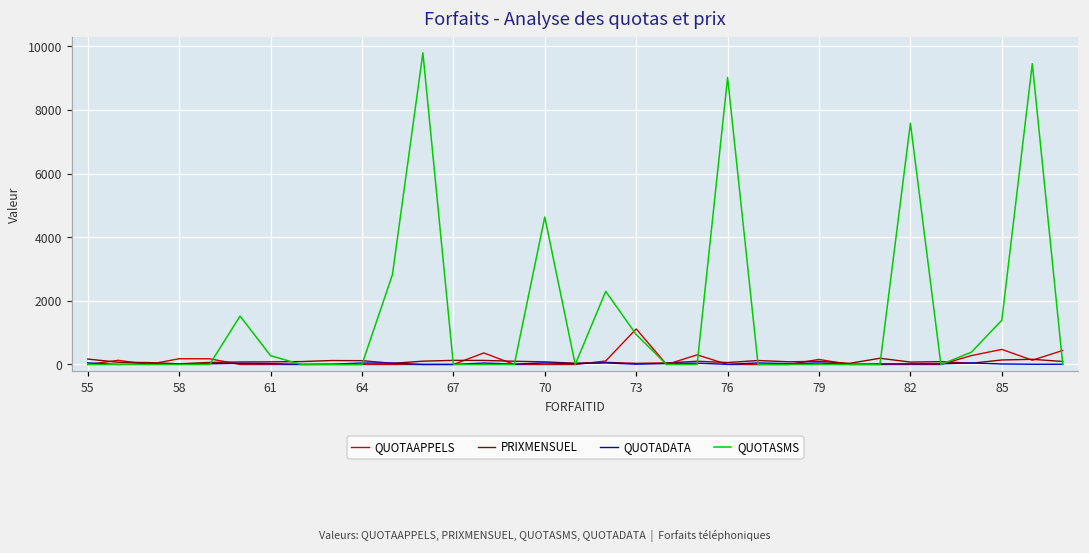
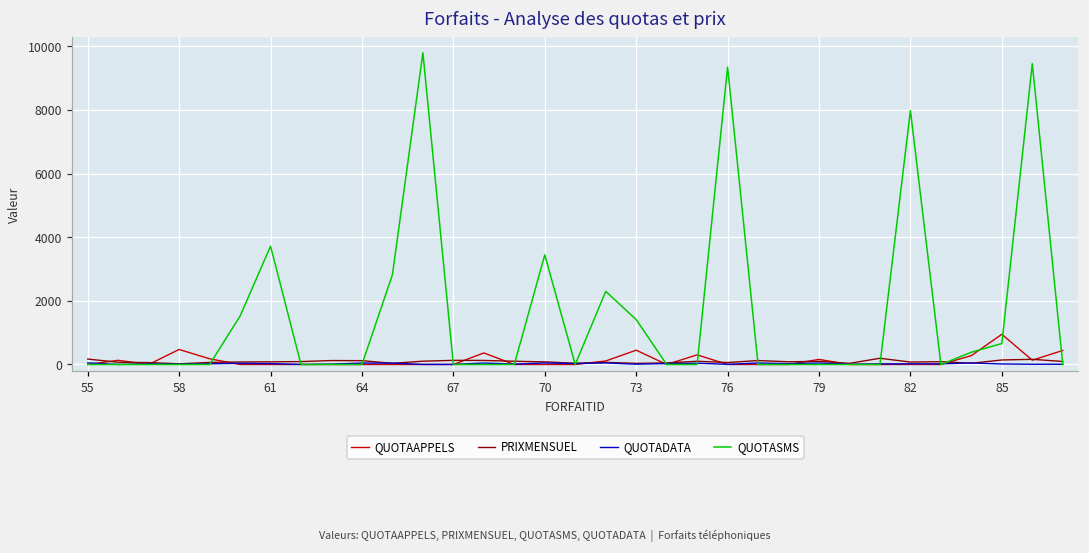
QUOTAAPPELS, 58: 200 -> 500
QUOTASMS, 61: 300 -> 3700
QUOTASMS, 70: 4600 -> 3400
QUOTAAPPELS, 73: 1100 -> 500
QUOTASMS, 73: 900 -> 1400
QUOTASMS, 76: 9000 -> 9300
QUOTASMS, 82: 7600 -> 8000
QUOTAAPPELS, 85: 500 -> 900
QUOTASMS, 85: 1400 -> 700
